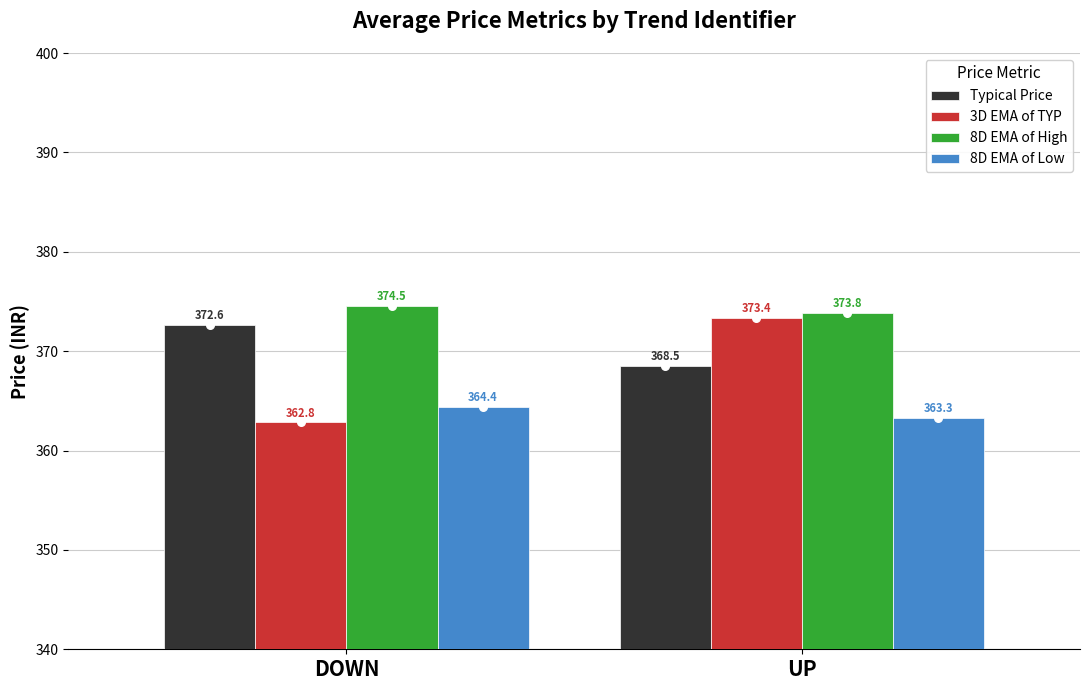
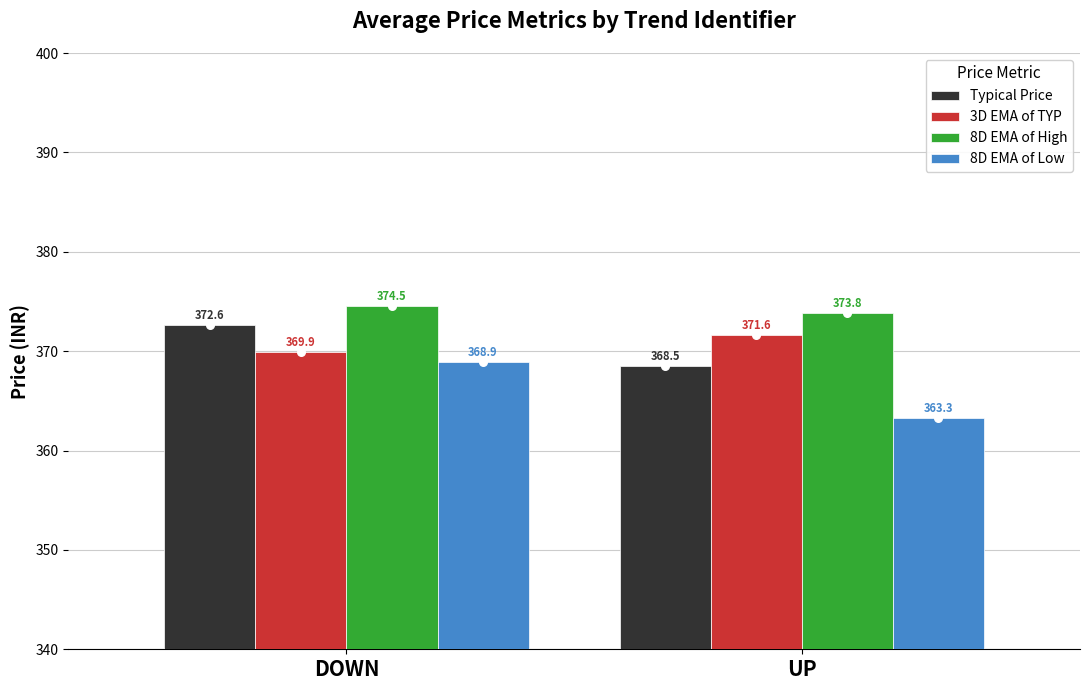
3D EMA of TYP, DOWN: 362.8 -> 369.9
8D EMA of Low, DOWN: 364.4 -> 368.9
3D EMA of TYP, UP: 373.4 -> 371.6
